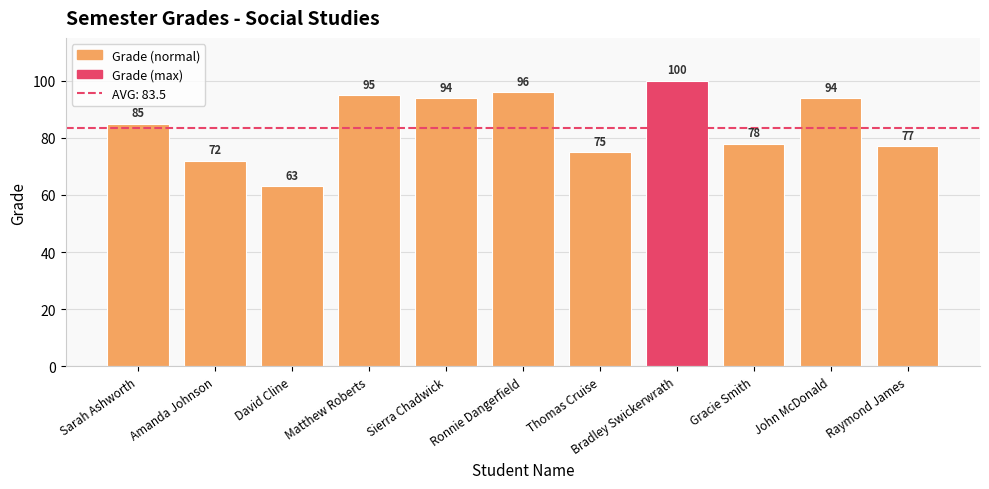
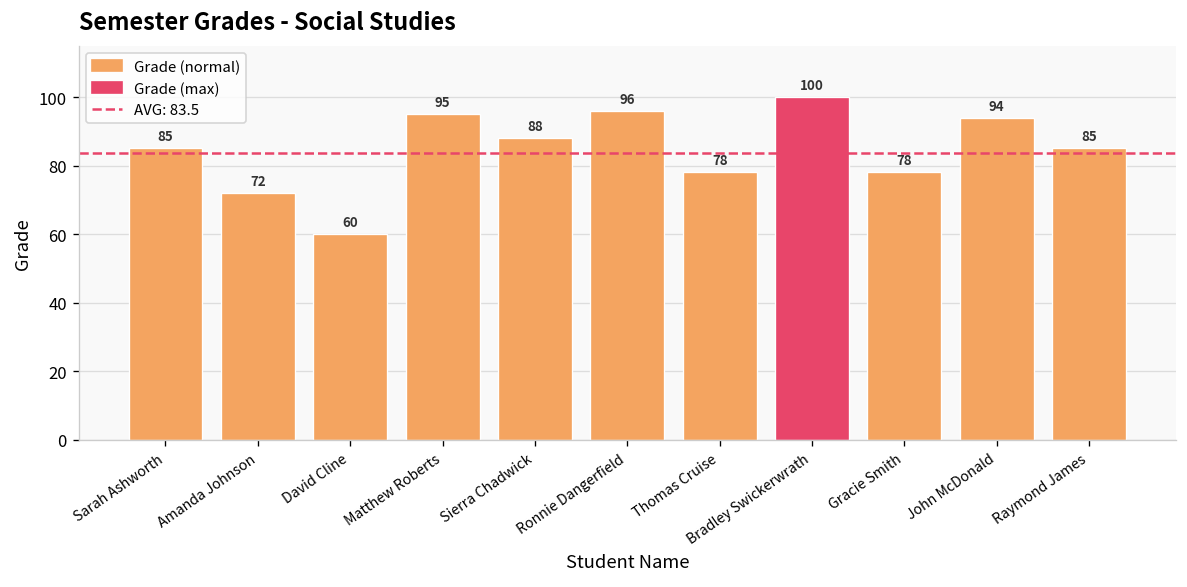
David Cline: 63 -> 60
Sierra Chadwick: 94 -> 88
Thomas Cruise: 75 -> 78
Raymond James: 77 -> 85
